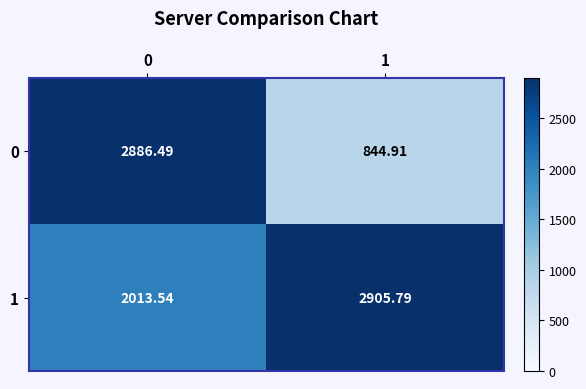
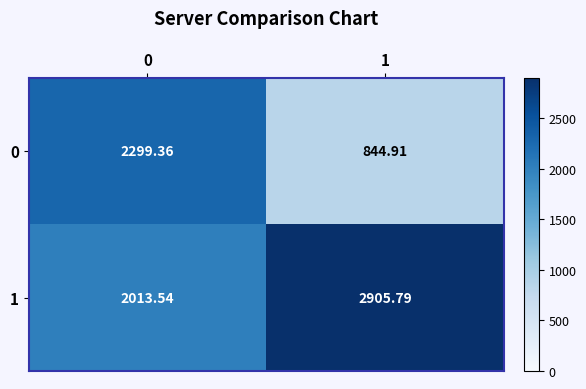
0, 0: 2886.49 -> 2299.36
